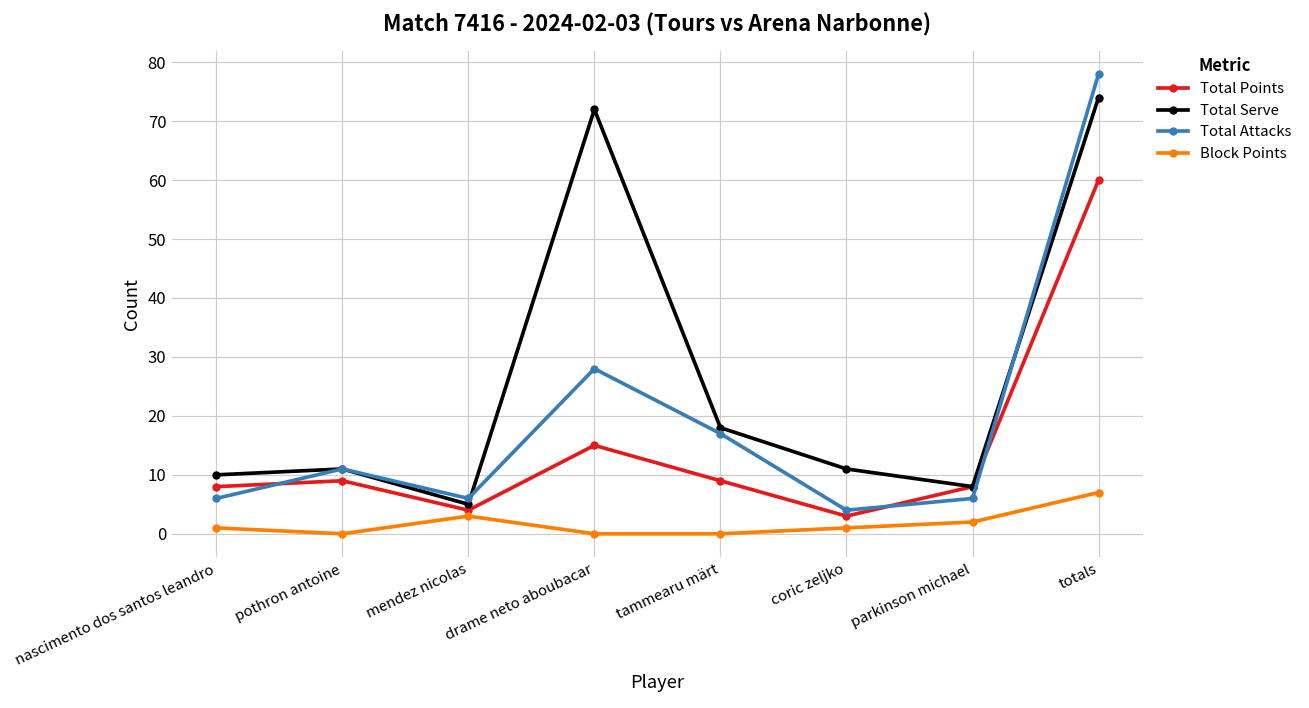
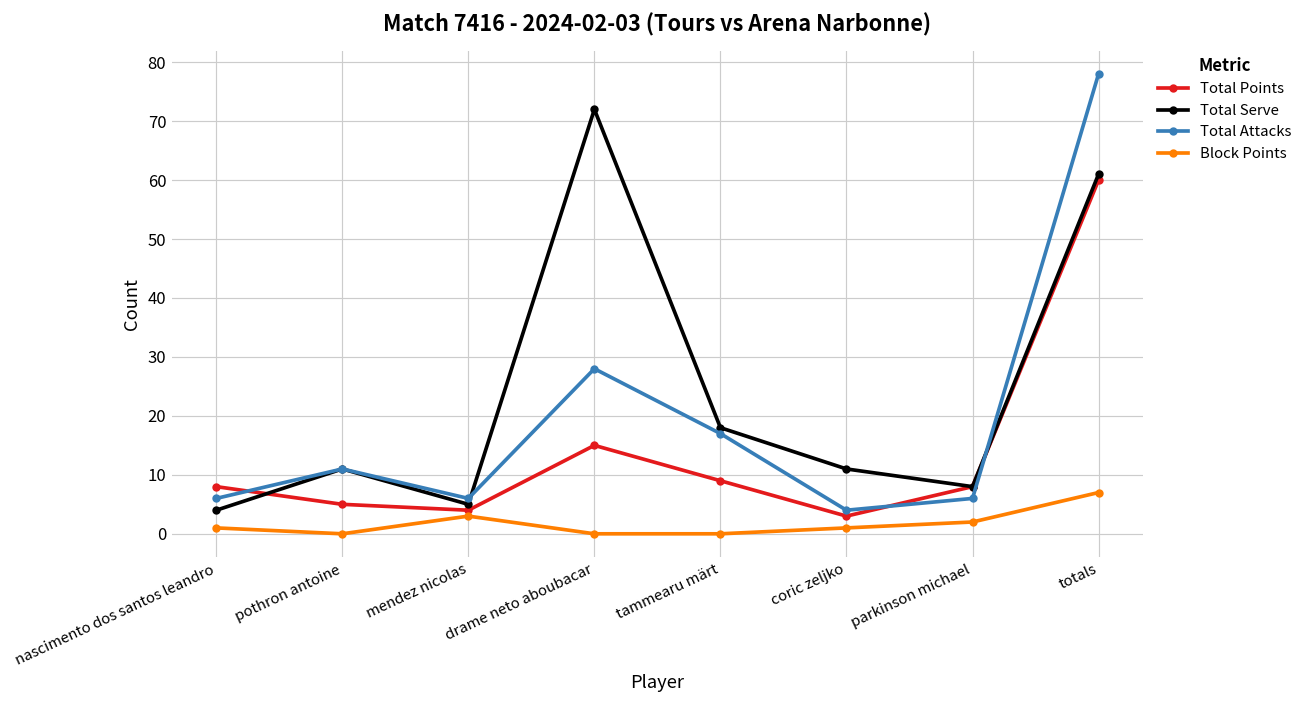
Total Serve, nascimento dos santos leandro: 10 -> 4
Total Points, pothron antoine: 9 -> 5
Total Serve, totals: 74 -> 61
